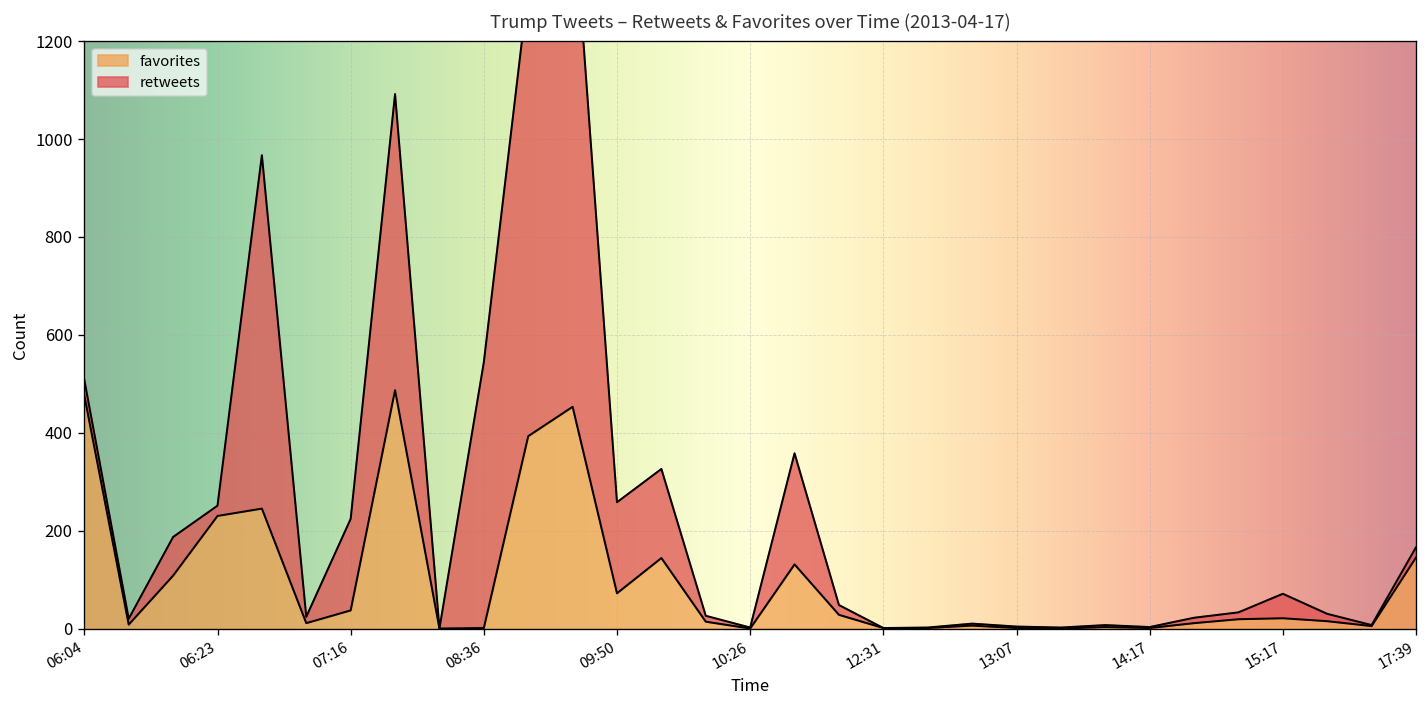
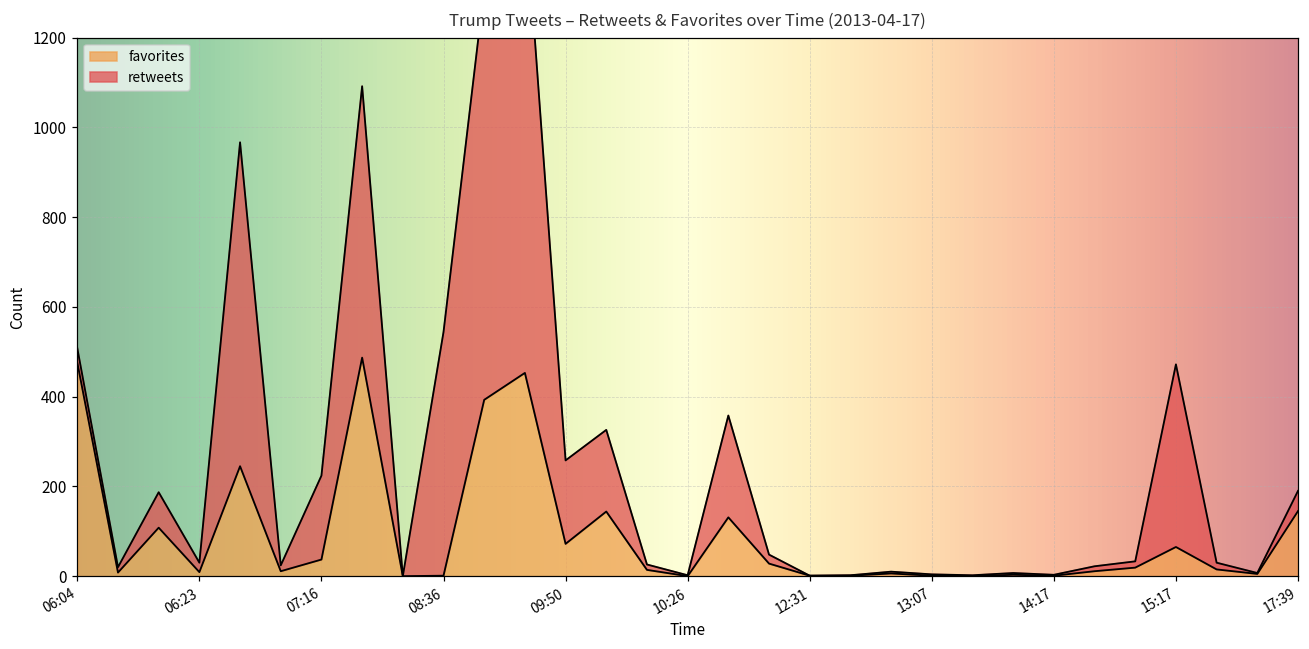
favorites, 06:23: 230 -> 10
favorites, 15:17: 20 -> 70
retweets, 15:17: 50 -> 410
retweets, 17:39: 20 -> 50
